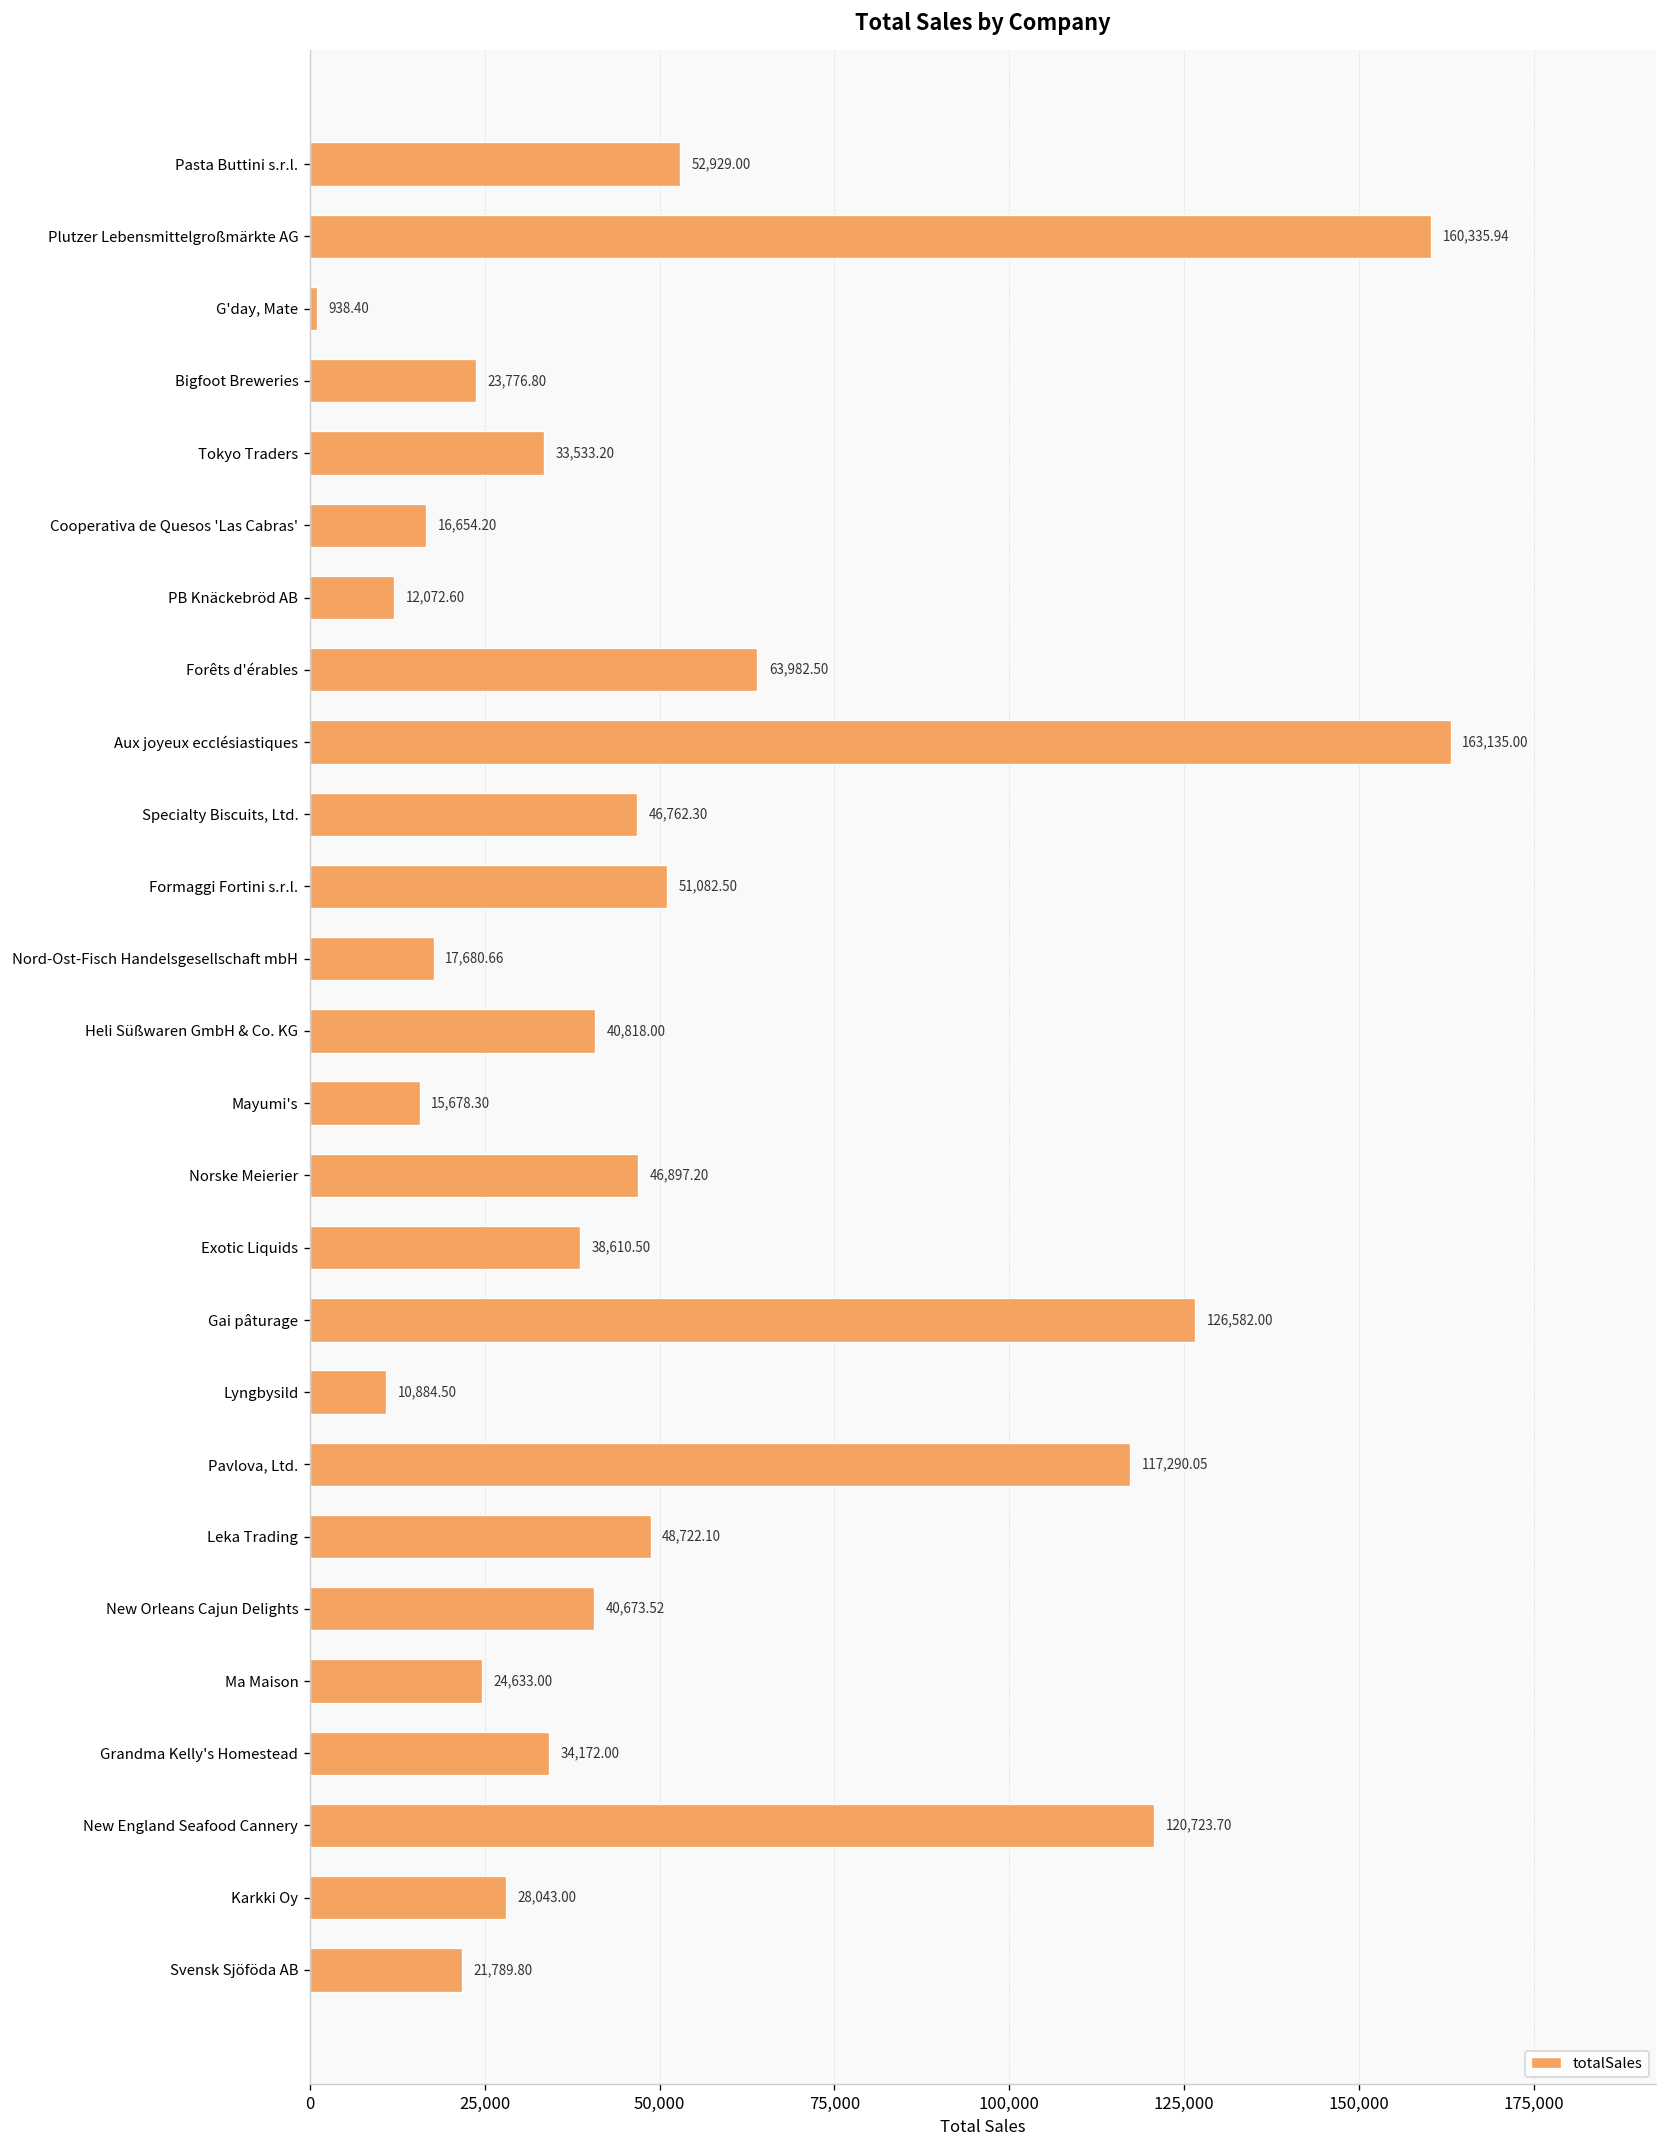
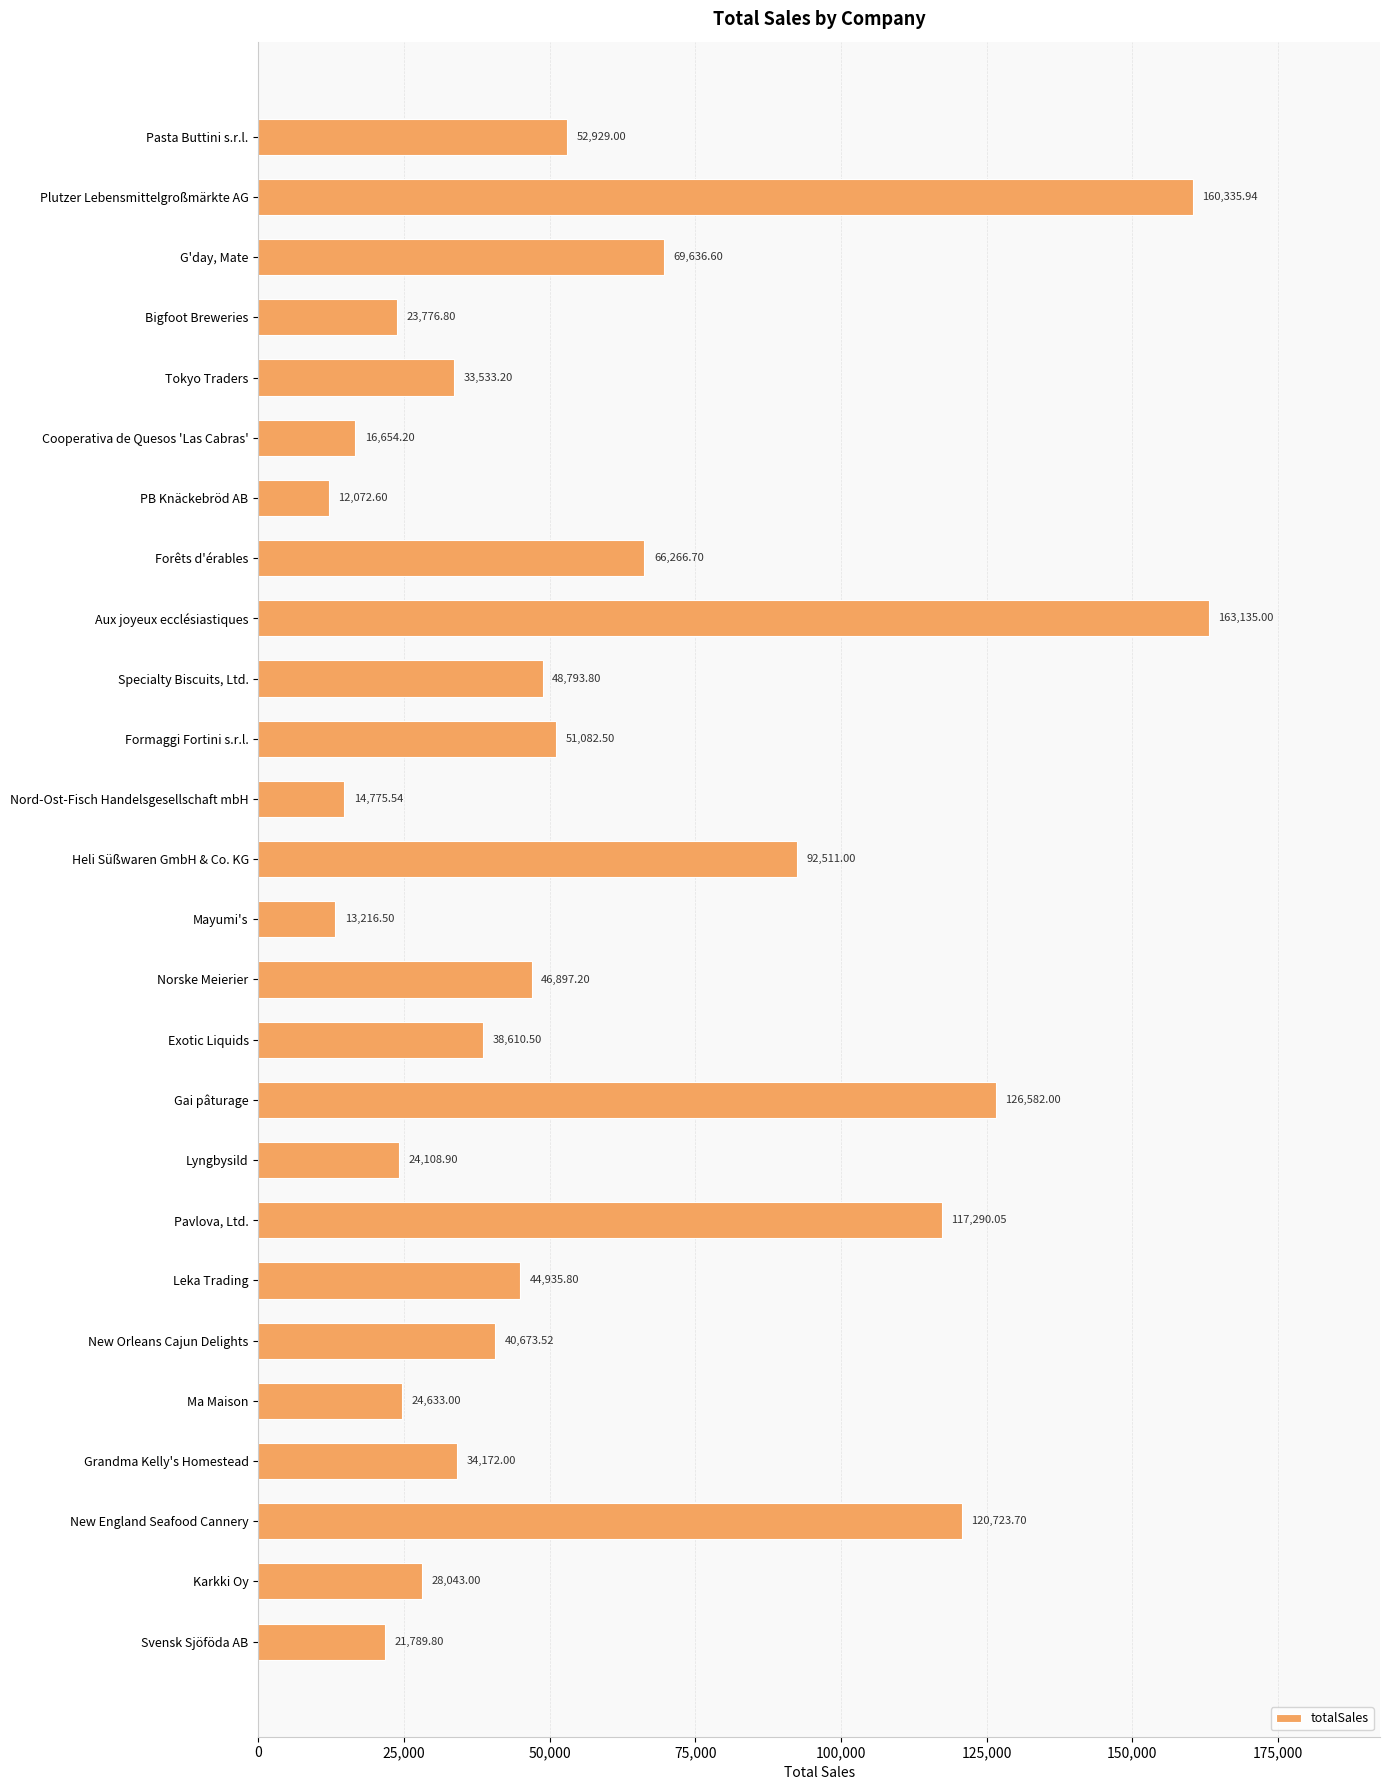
G'day, Mate: 938.40 -> 69,636.60
Forêts d'érables: 63,982.50 -> 66,266.70
Specialty Biscuits, Ltd.: 46,762.30 -> 48,793.80
Nord-Ost-Fisch Handelsgesellschaft mbH: 17,680.66 -> 14,775.54
Heli Süßwaren GmbH & Co. KG: 40,818.00 -> 92,511.00
Mayumi's: 15,678.30 -> 13,216.50
Lyngbysild: 10,884.50 -> 24,108.90
Leka Trading: 48,722.10 -> 44,935.80
